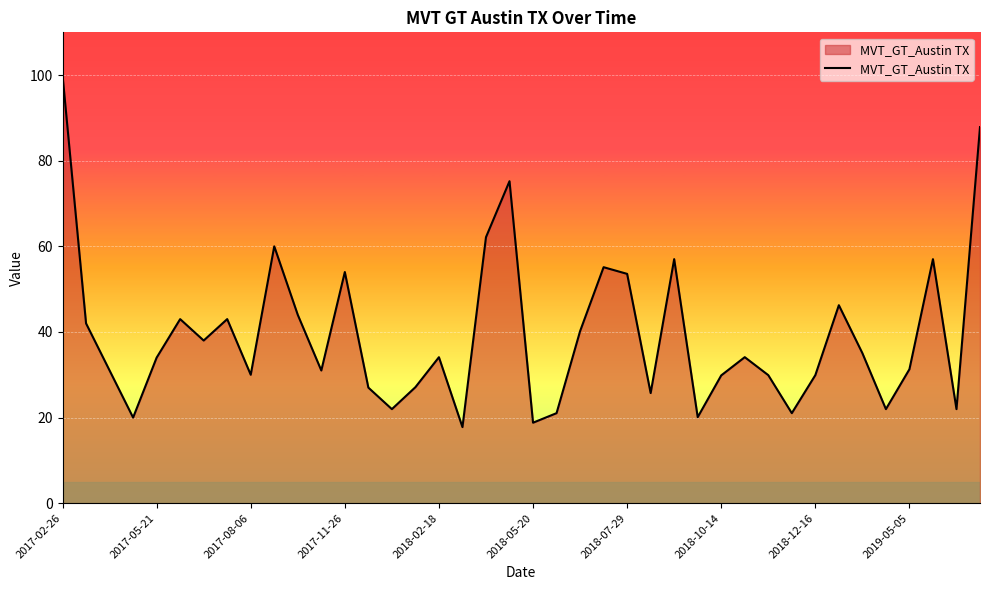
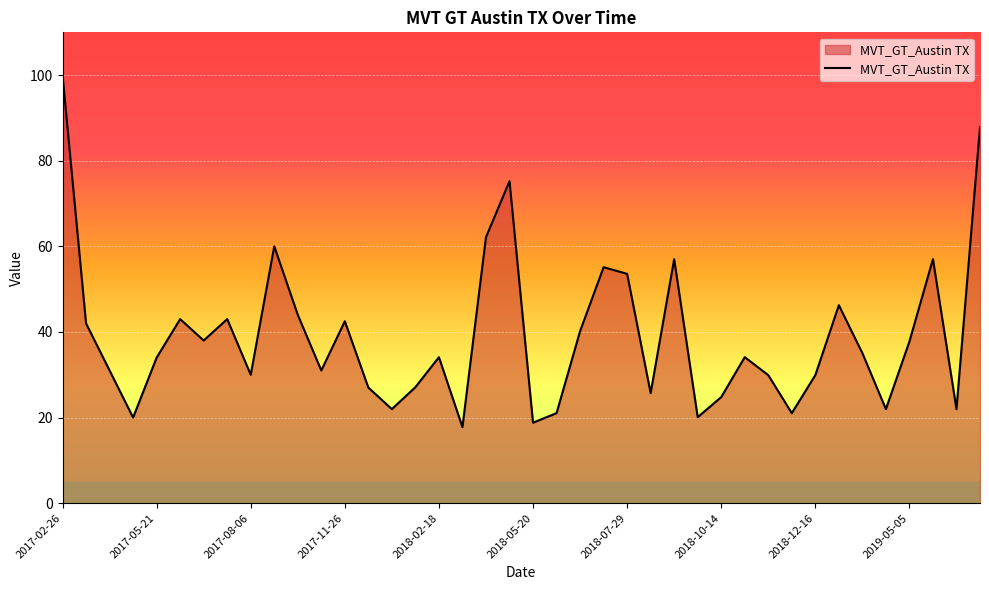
2017-11-26: 54 -> 43
2018-10-14: 30 -> 25
2019-05-05: 31 -> 38
